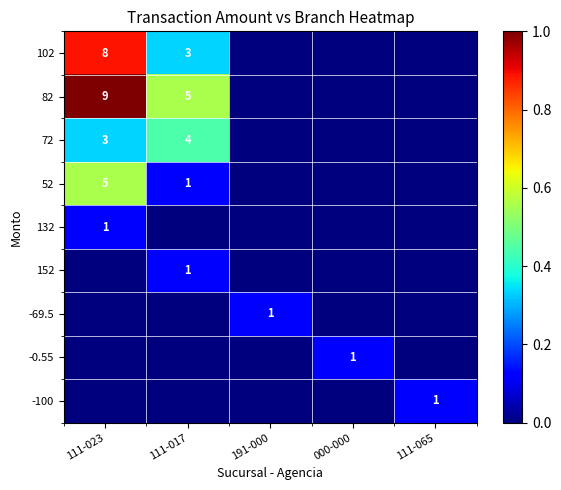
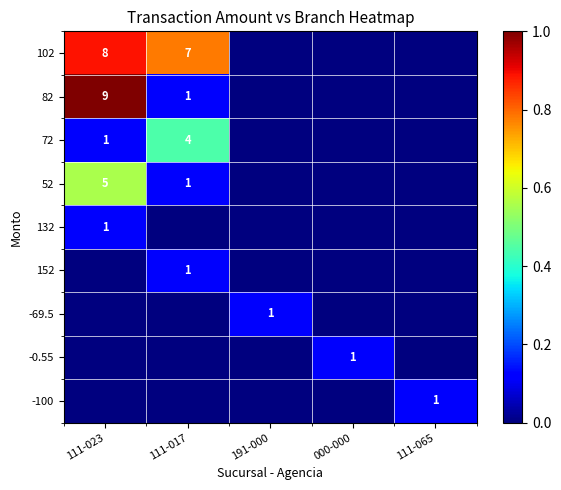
102, 111-017: 3 -> 7
82, 111-017: 5 -> 1
72, 111-023: 3 -> 1
